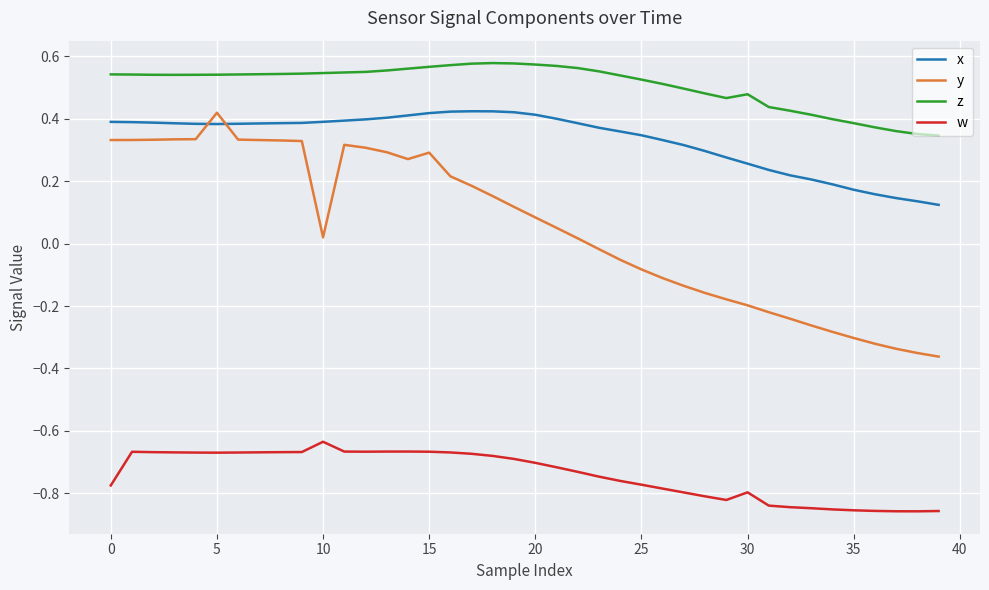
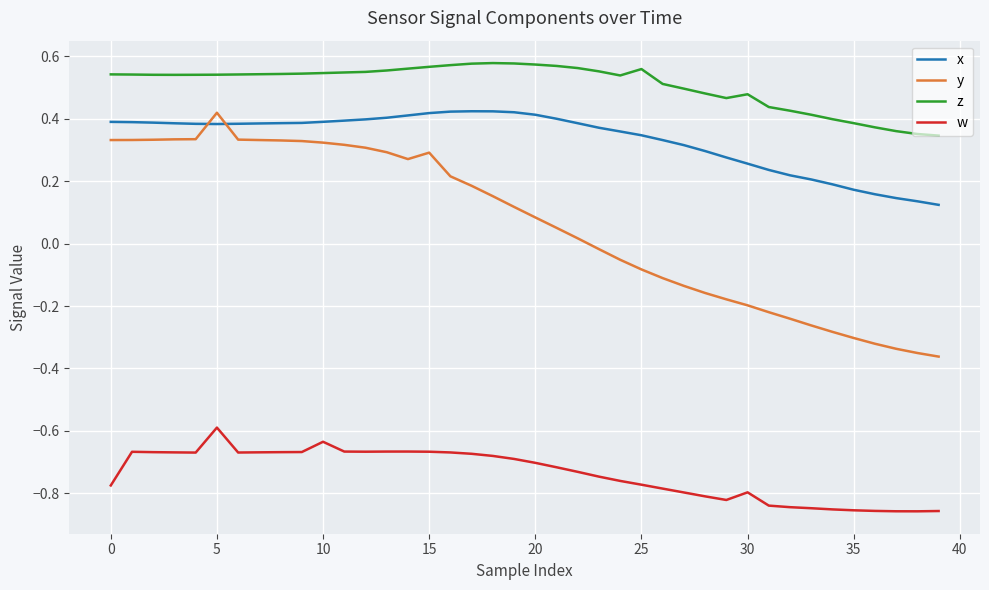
w, 5: -0.67 -> -0.59
y, 10: 0.02 -> 0.32
z, 25: 0.53 -> 0.56
